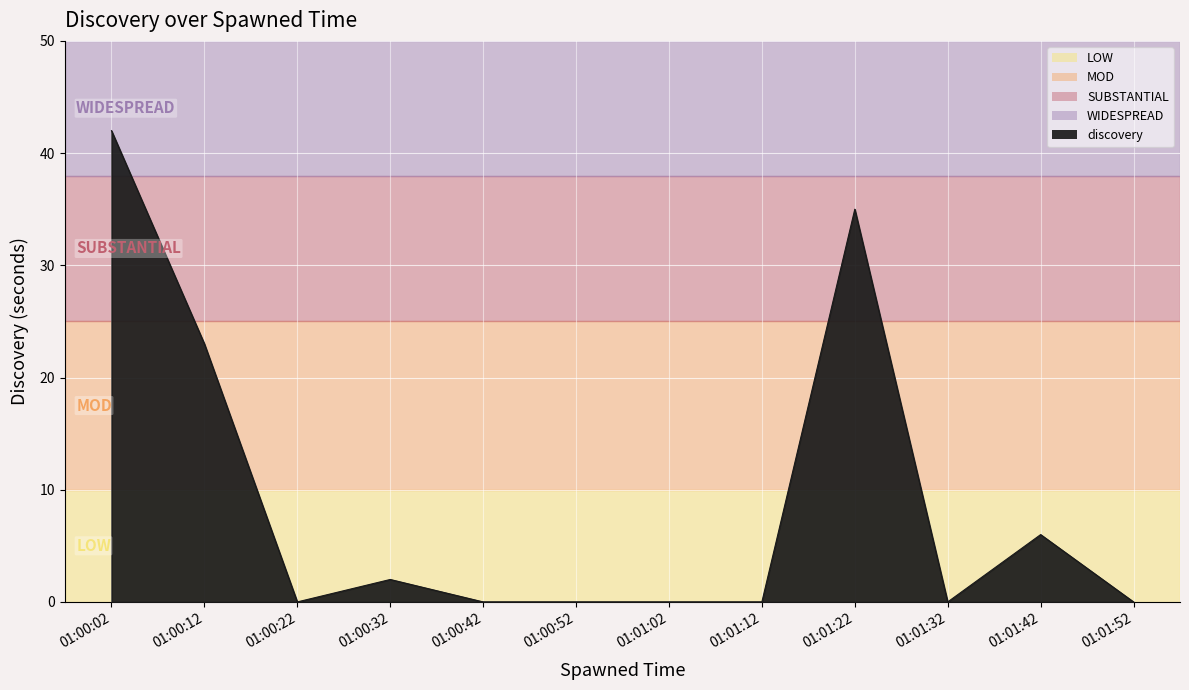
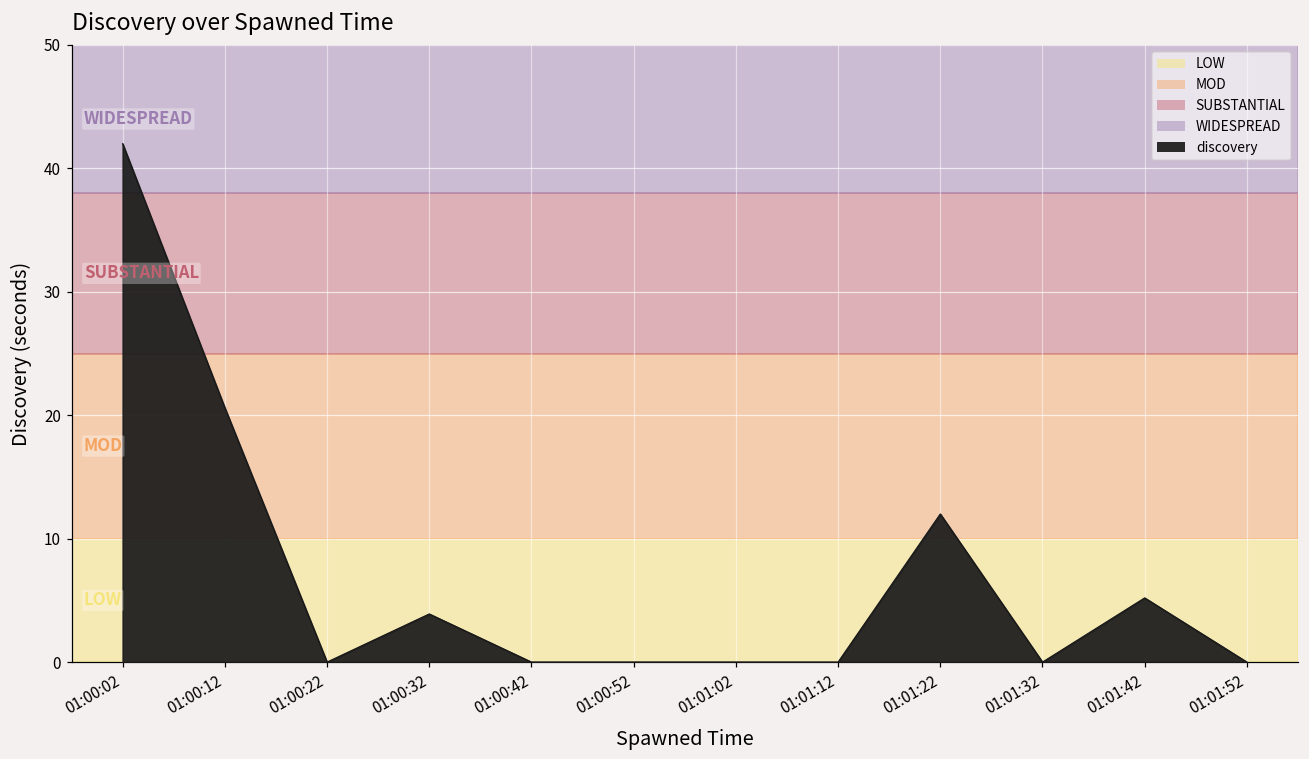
01:00:12: 23.0 -> 20.6
01:00:32: 2.0 -> 3.9
01:01:22: 35 -> 12
01:01:42: 6.0 -> 5.2
